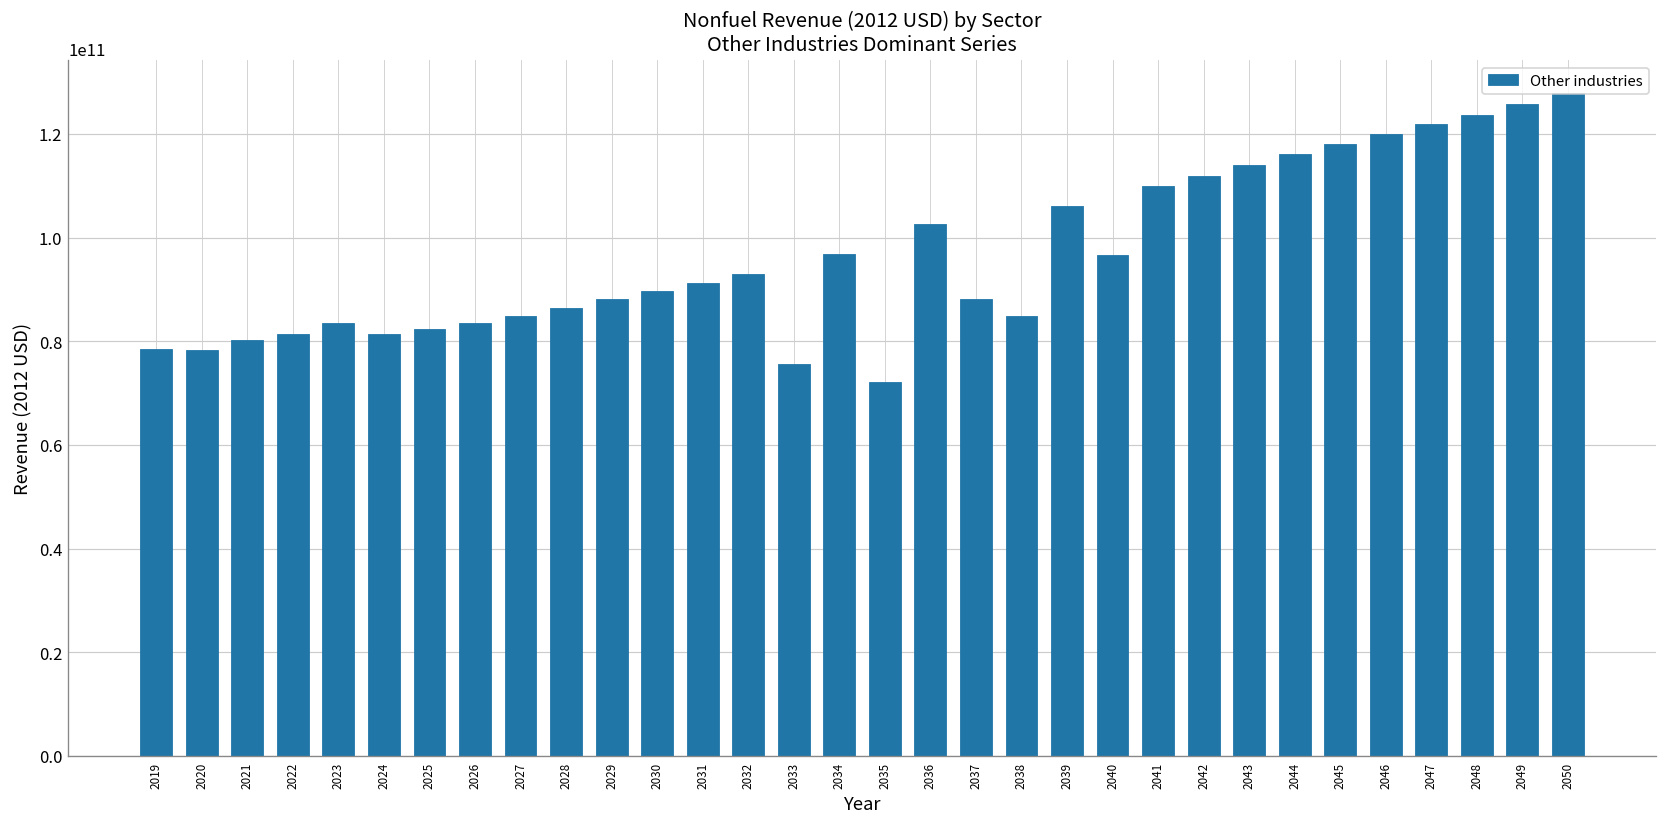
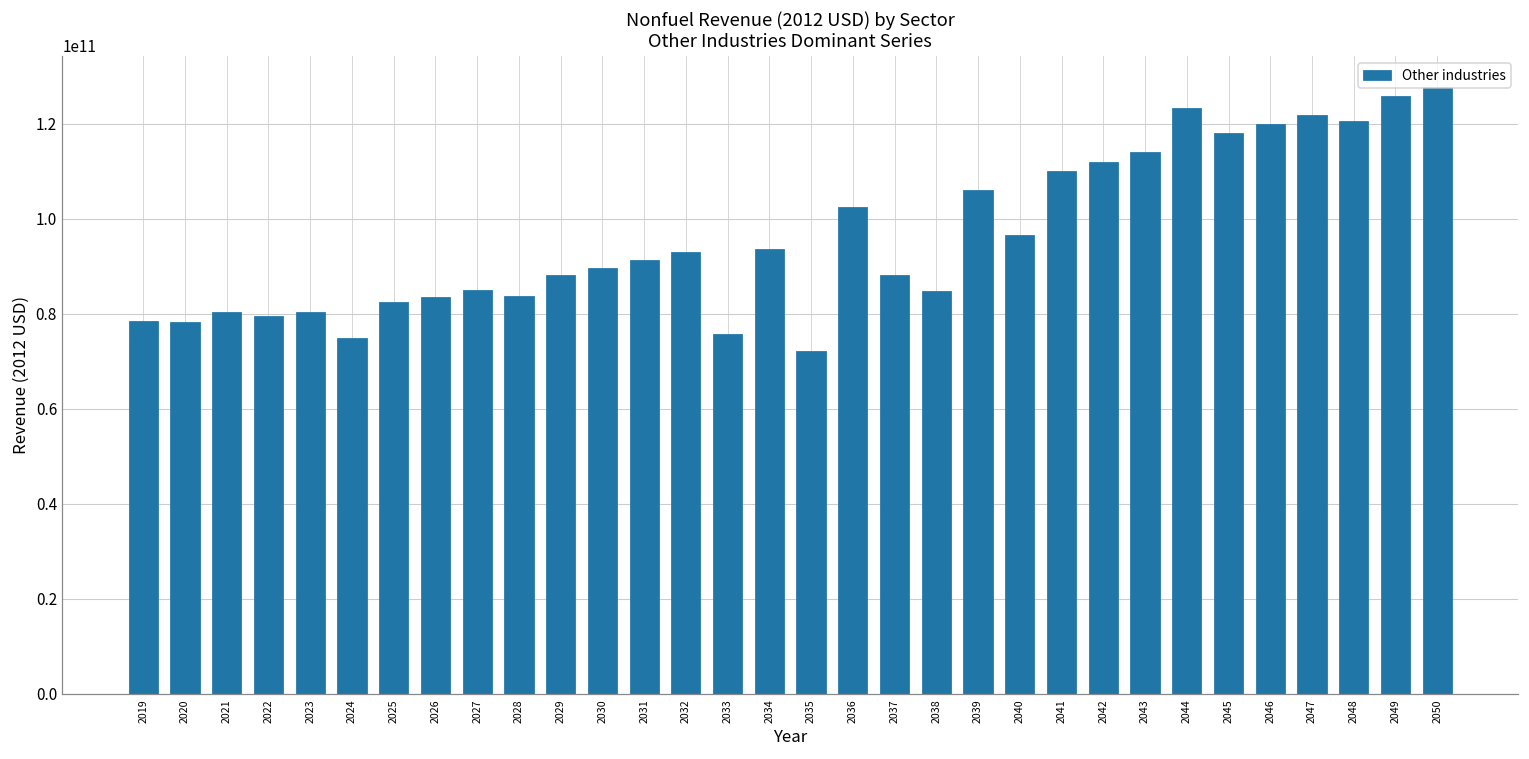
2022: 81000000000 -> 79000000000
2023: 83000000000 -> 80000000000
2024: 81000000000 -> 75000000000
2028: 86000000000 -> 84000000000
2034: 97000000000 -> 94000000000
2044: 116000000000 -> 123000000000
2048: 124000000000 -> 121000000000
